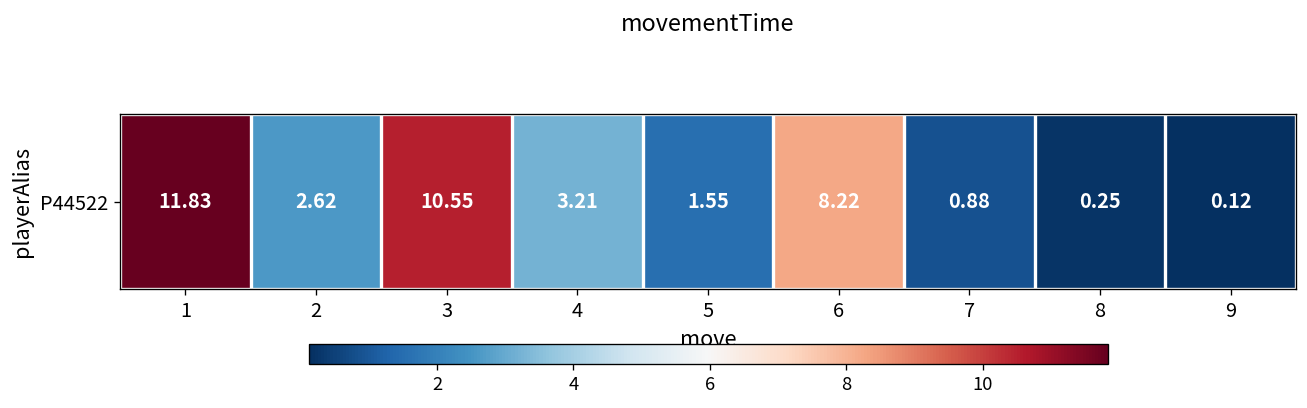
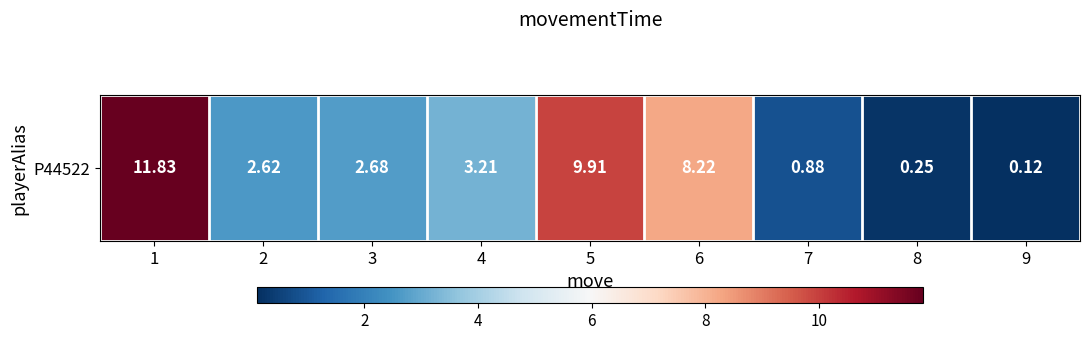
P44522, 3: 10.55 -> 2.68
P44522, 5: 1.55 -> 9.91
